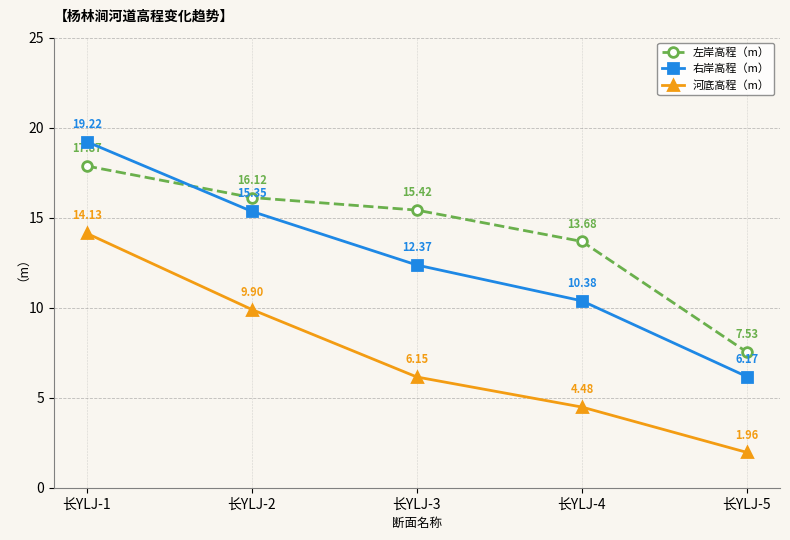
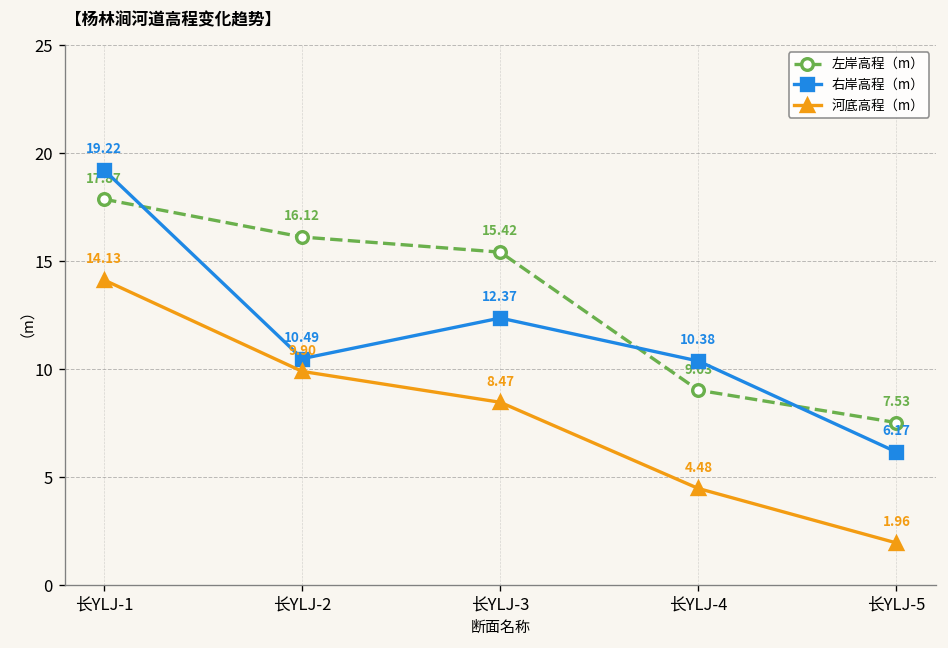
右岸高程（m）, 长YLJ-2: 15.35 -> 10.49
河底高程（m）, 长YLJ-3: 6.15 -> 8.47
左岸高程（m）, 长YLJ-4: 13.68 -> 9.03
